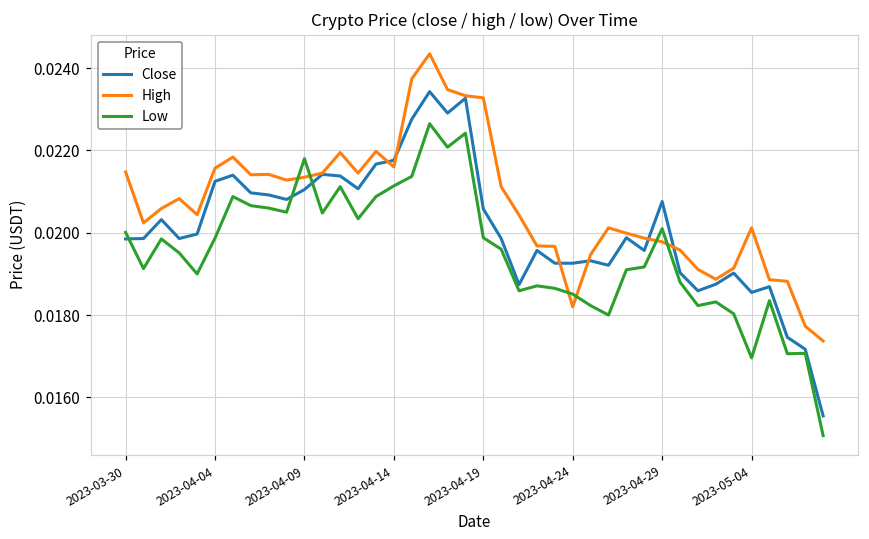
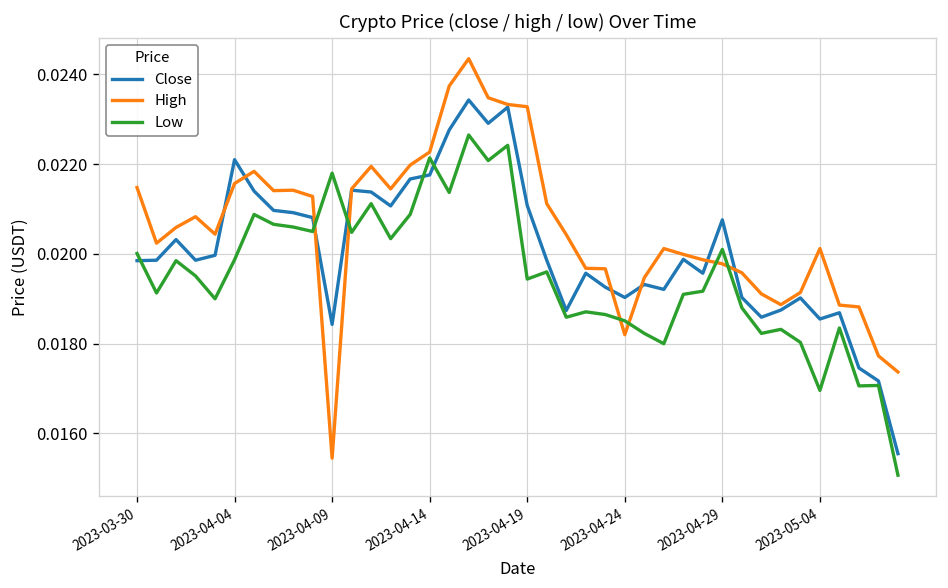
Close, 2023-04-04: 0.0213 -> 0.0221
Close, 2023-04-09: 0.0211 -> 0.0184
High, 2023-04-09: 0.0214 -> 0.0155
High, 2023-04-14: 0.0216 -> 0.0223
Low, 2023-04-14: 0.0211 -> 0.0221
Close, 2023-04-19: 0.0206 -> 0.0211
Low, 2023-04-19: 0.0199 -> 0.0194
Close, 2023-04-24: 0.0193 -> 0.0190
